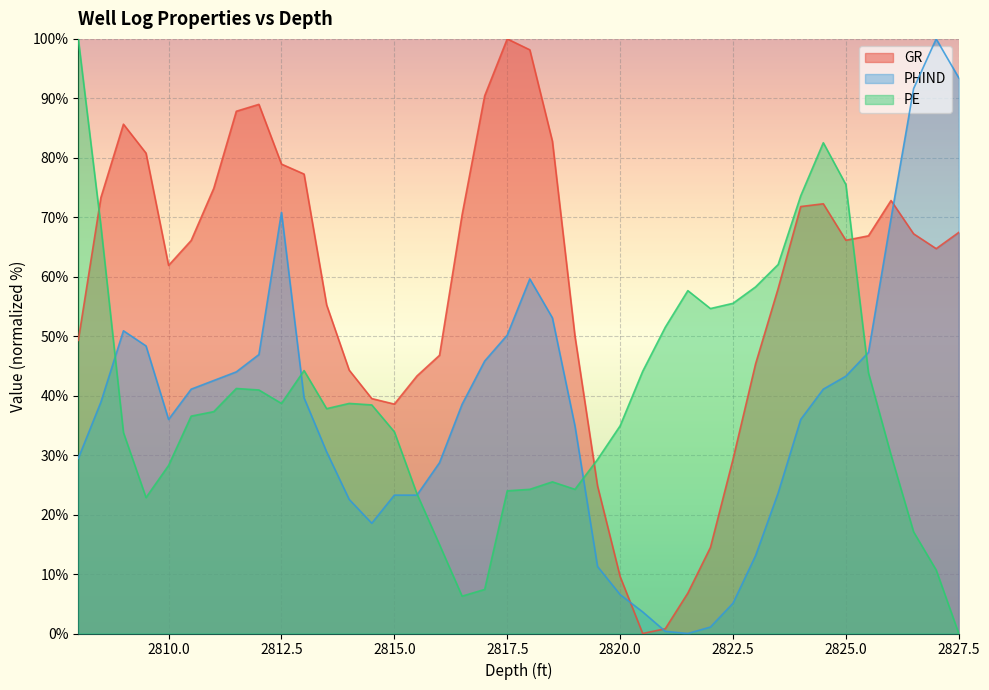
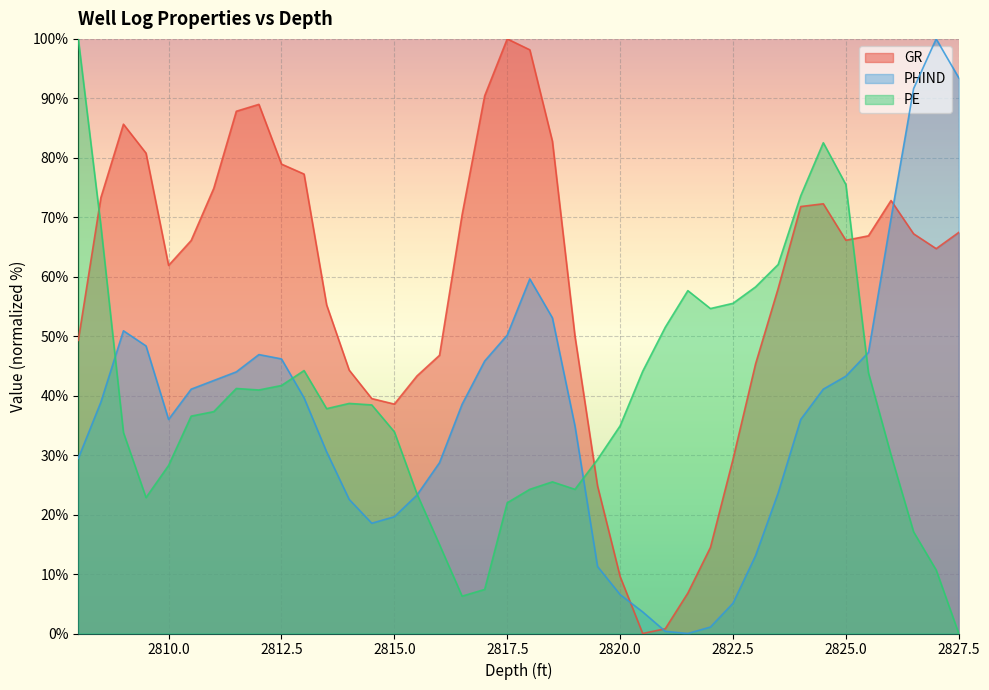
PHIND, 2812.5: 71% -> 46%
PE, 2812.5: 39% -> 42%
PHIND, 2815.0: 23% -> 20%
PE, 2817.5: 24% -> 22%
